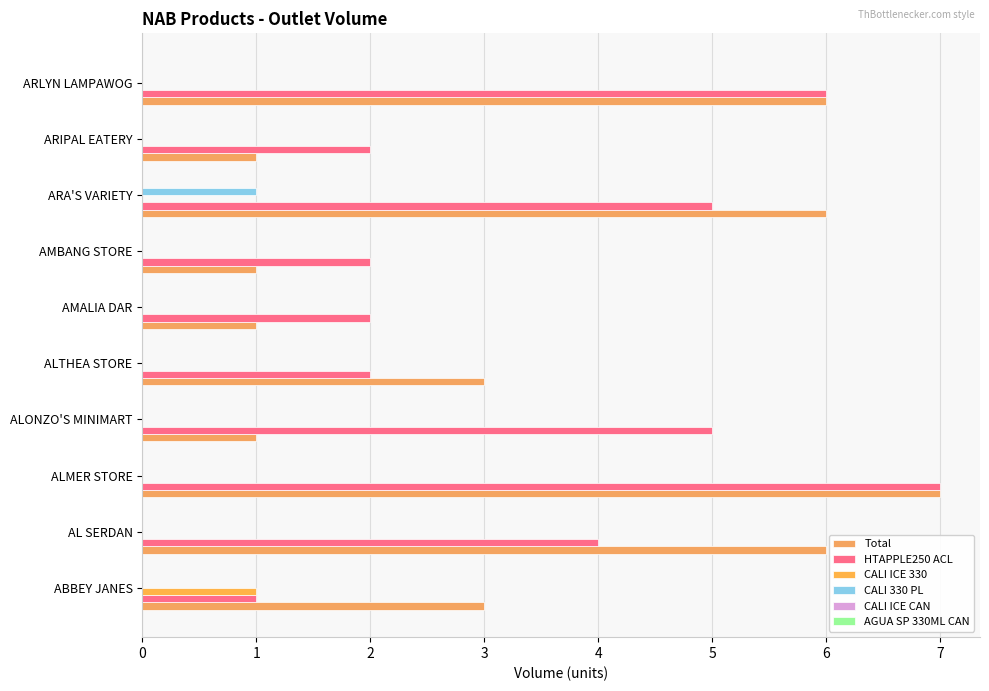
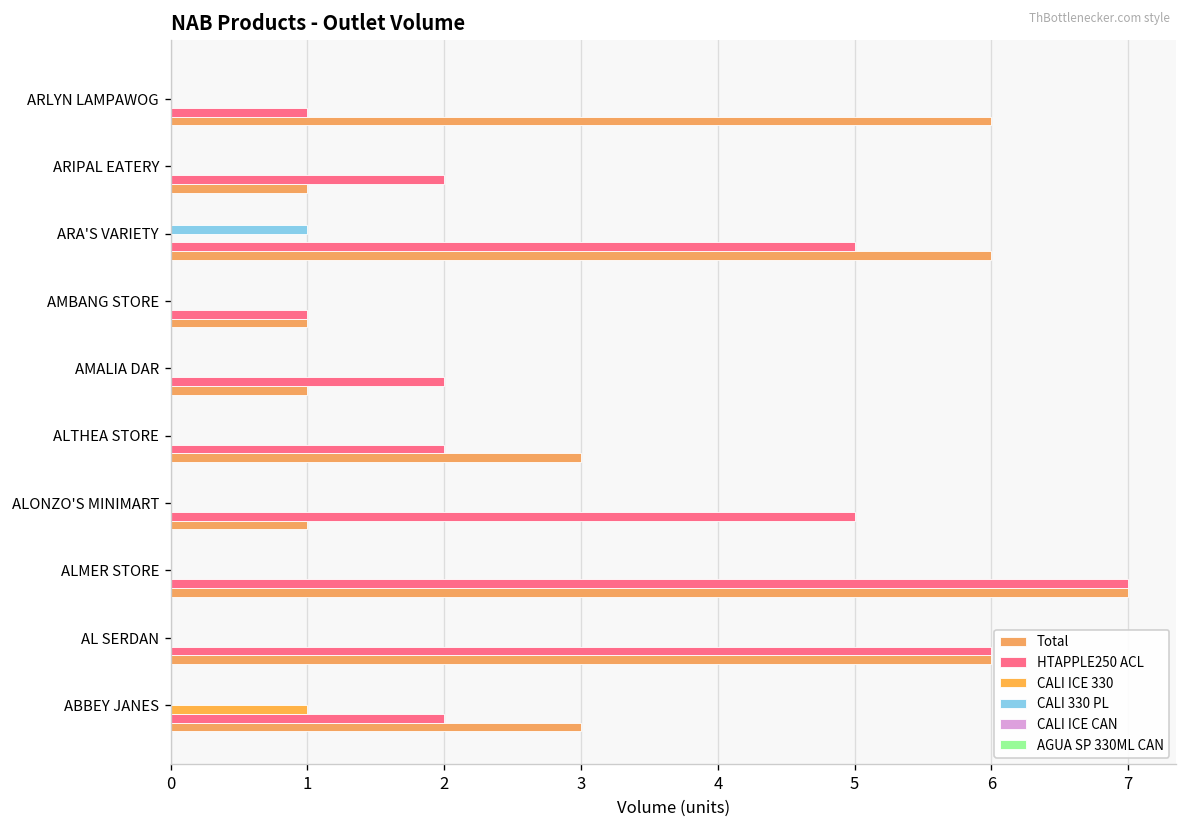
HTAPPLE250 ACL, ARLYN LAMPAWOG: 6 -> 1
HTAPPLE250 ACL, AMBANG STORE: 2 -> 1
HTAPPLE250 ACL, AL SERDAN: 4 -> 6
HTAPPLE250 ACL, ABBEY JANES: 1 -> 2
